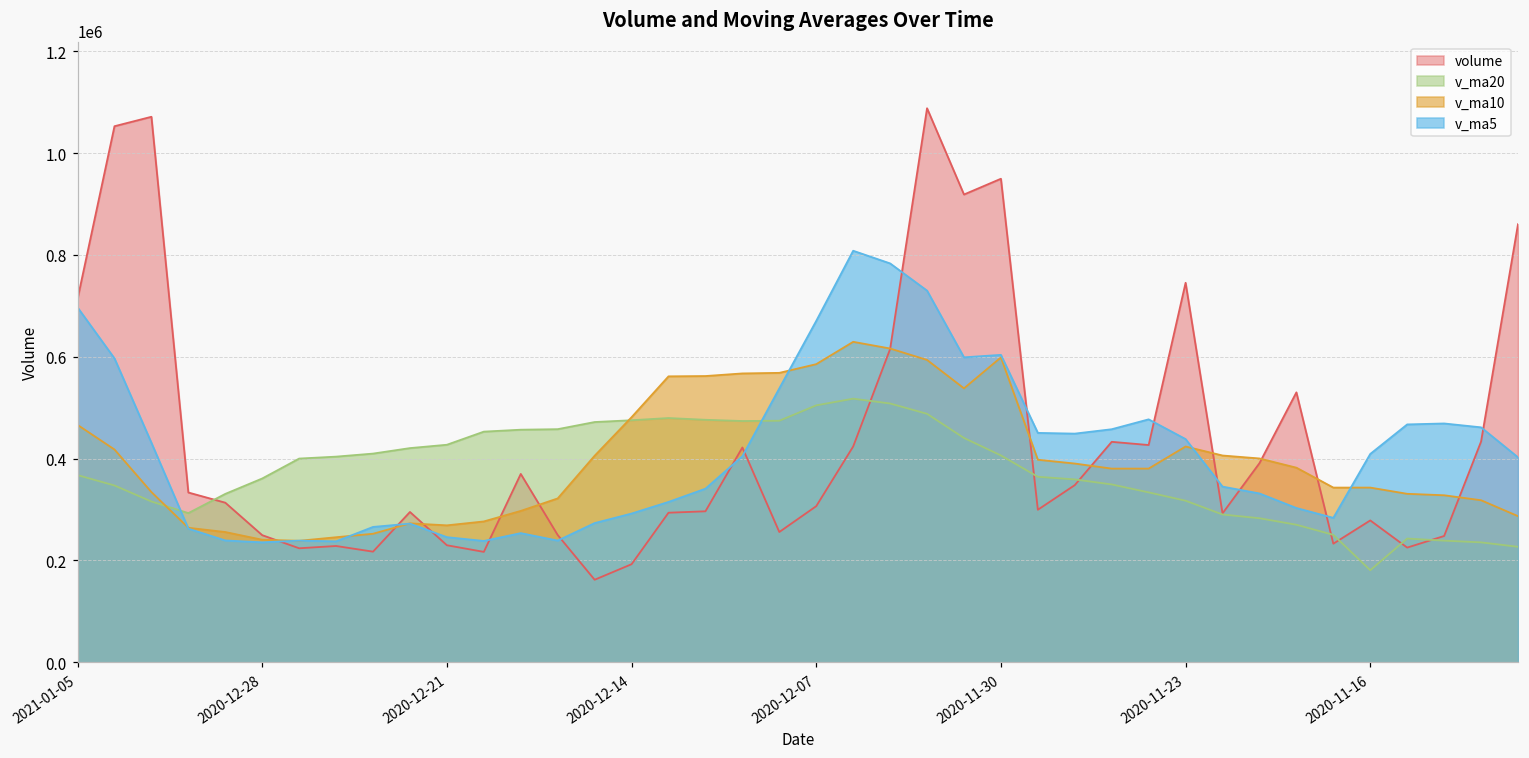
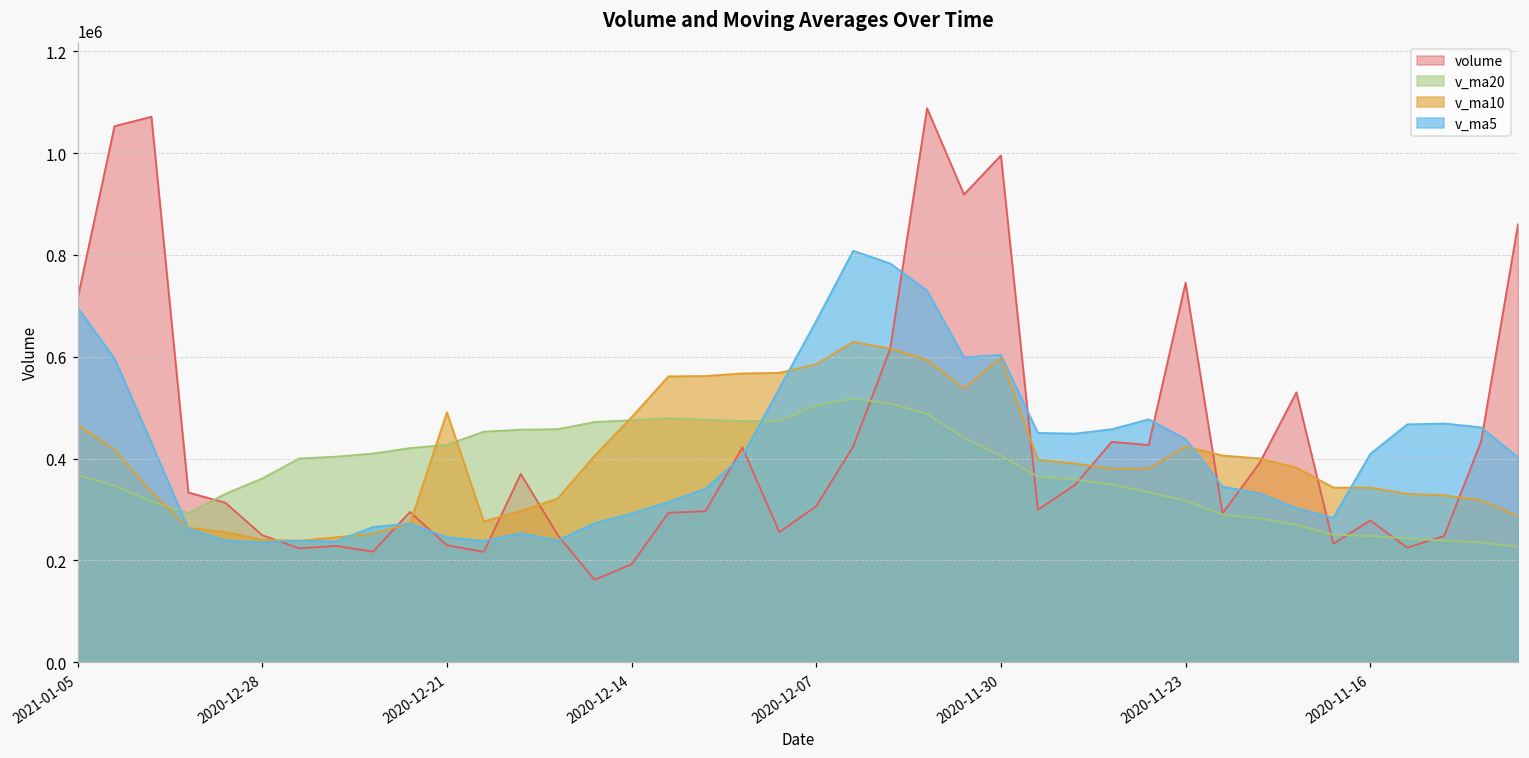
v_ma10, 2020-12-21: 270000 -> 490000
volume, 2020-11-30: 950000 -> 1000000
v_ma20, 2020-11-16: 180000 -> 250000
